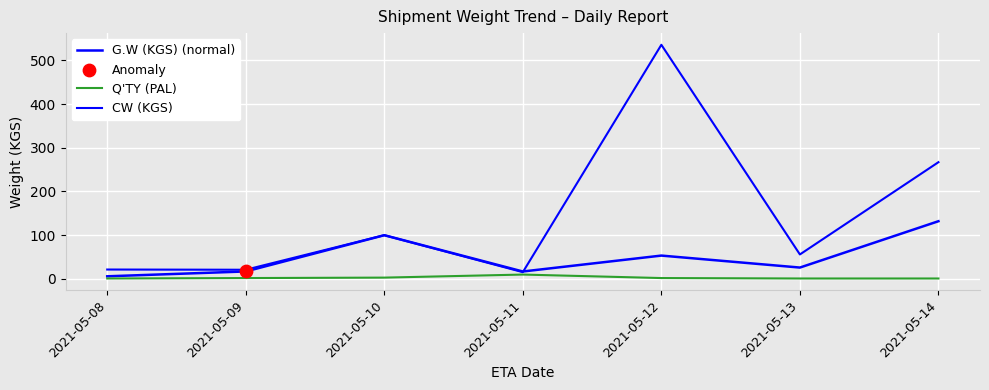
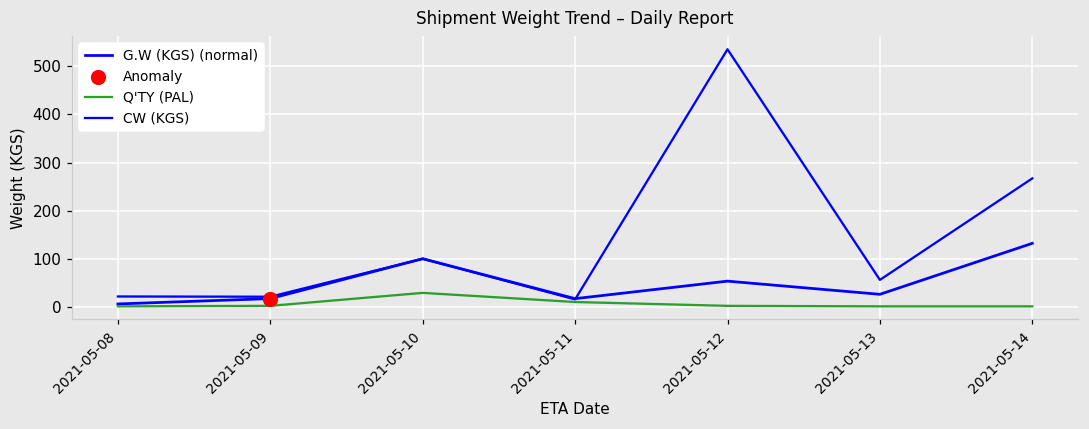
Q'TY (PAL), 2021-05-10: 0 -> 30
